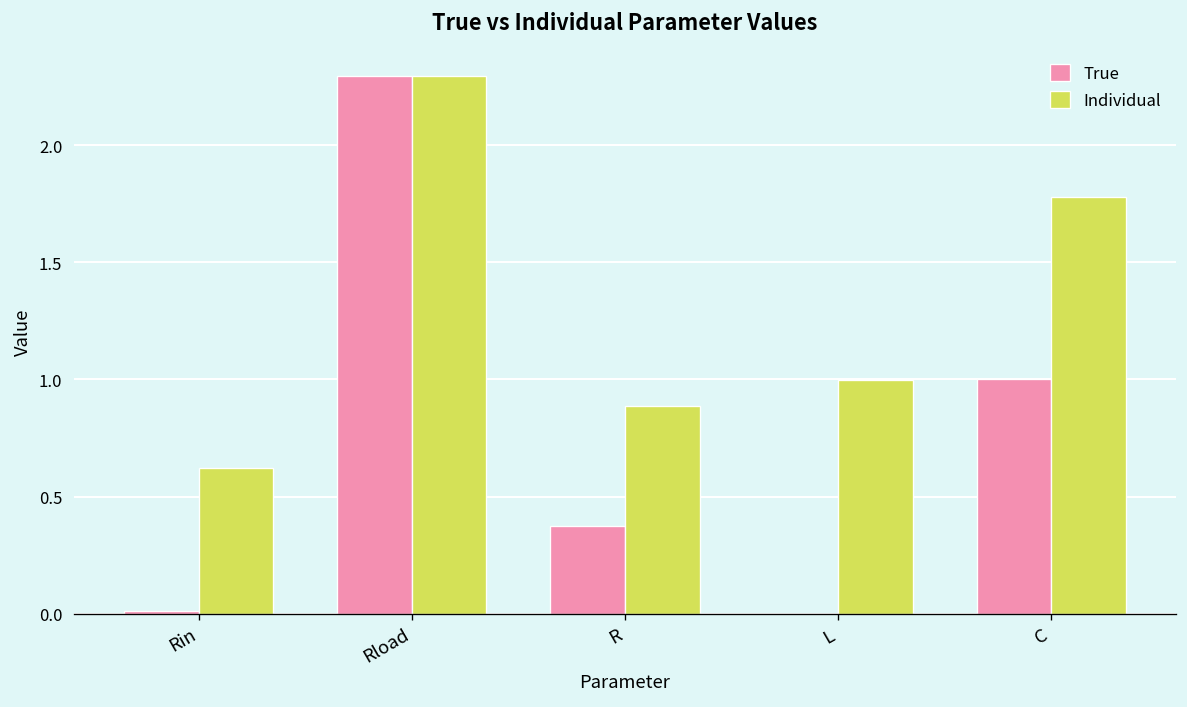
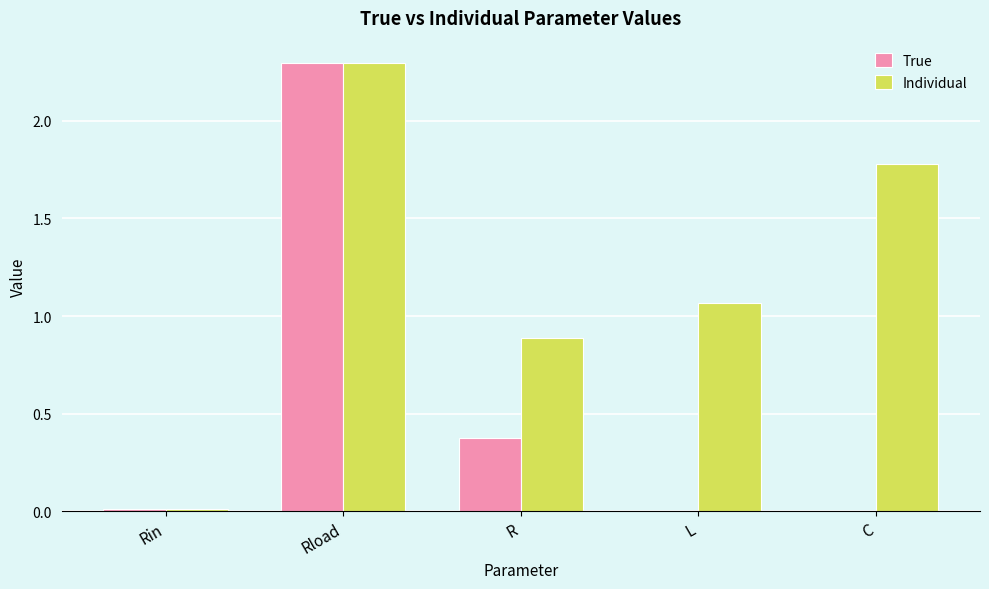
Individual, Rin: 0.62 -> 0.01
Individual, L: 1.00 -> 1.06
True, C: 1 -> 0
